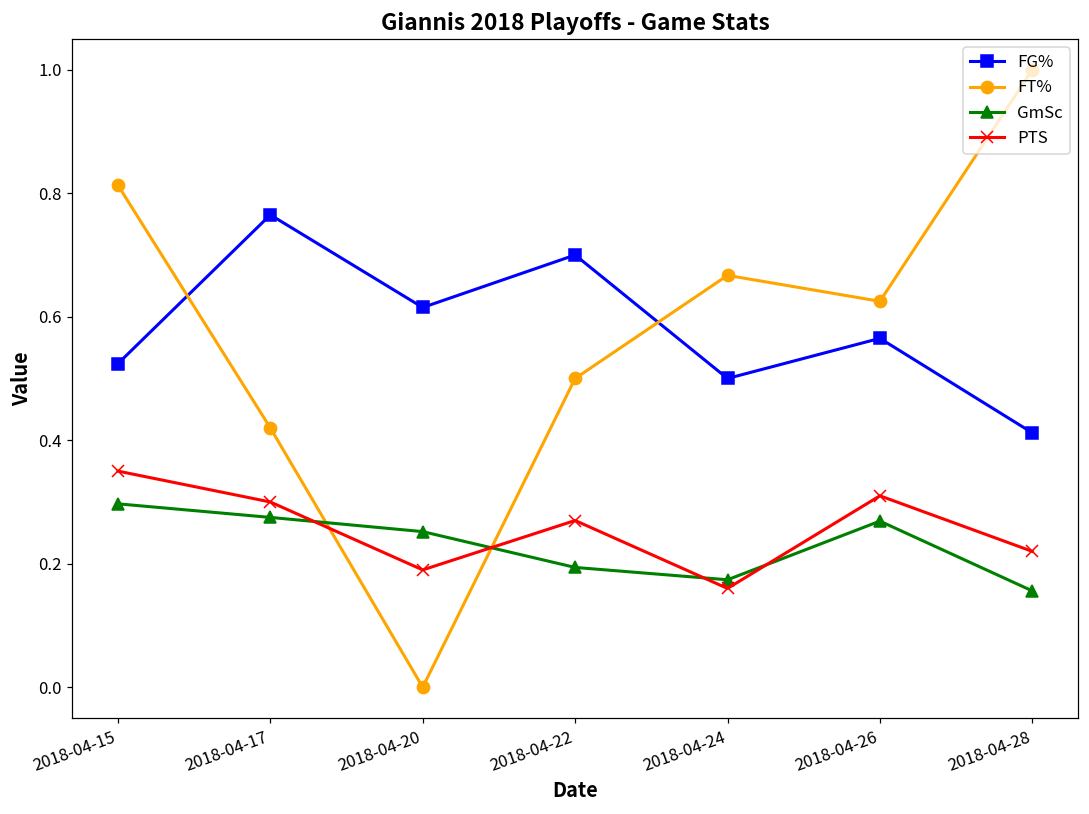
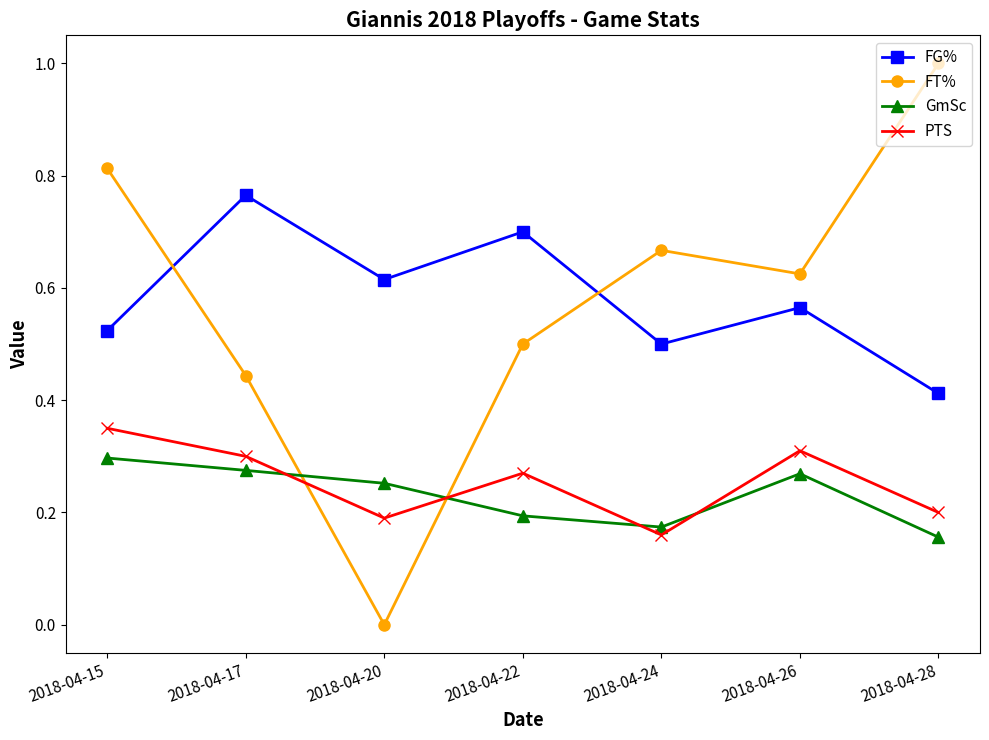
FT%, 2018-04-17: 0.42 -> 0.44
PTS, 2018-04-28: 0.22 -> 0.20
